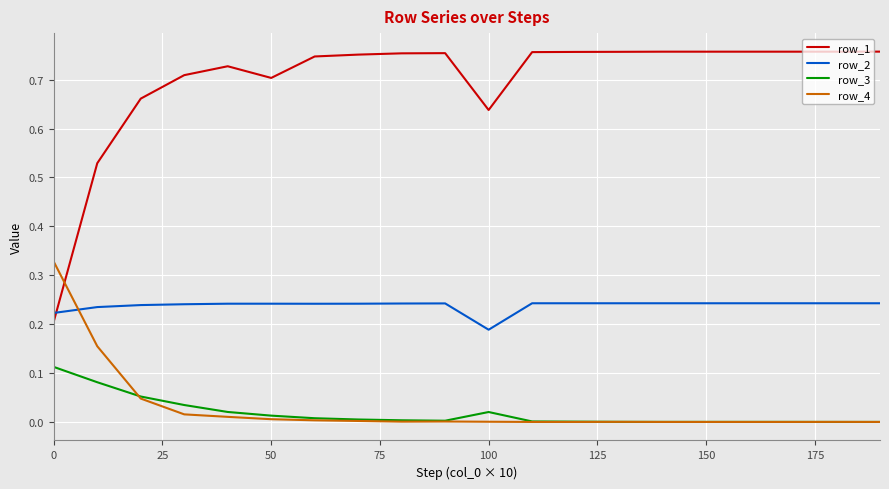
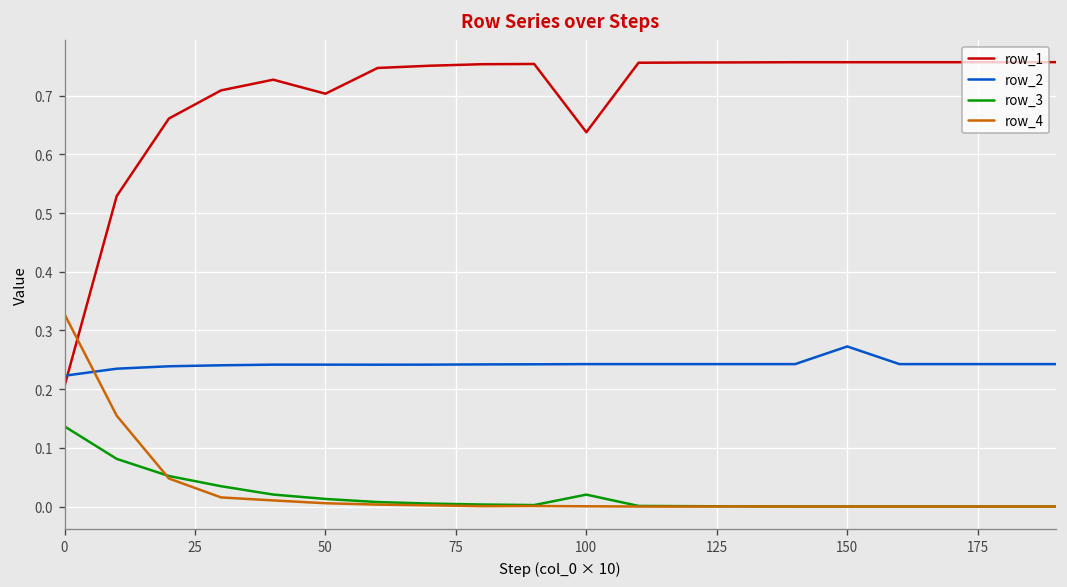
row_3, 0: 0.11 -> 0.14
row_2, 100: 0.19 -> 0.24
row_2, 150: 0.24 -> 0.27
